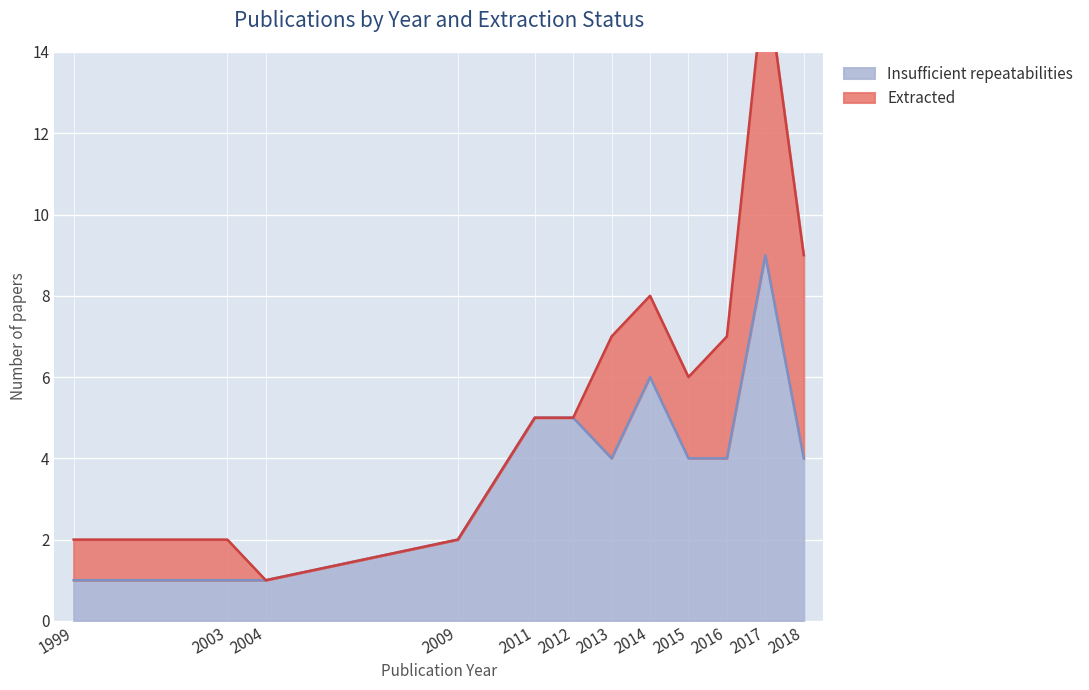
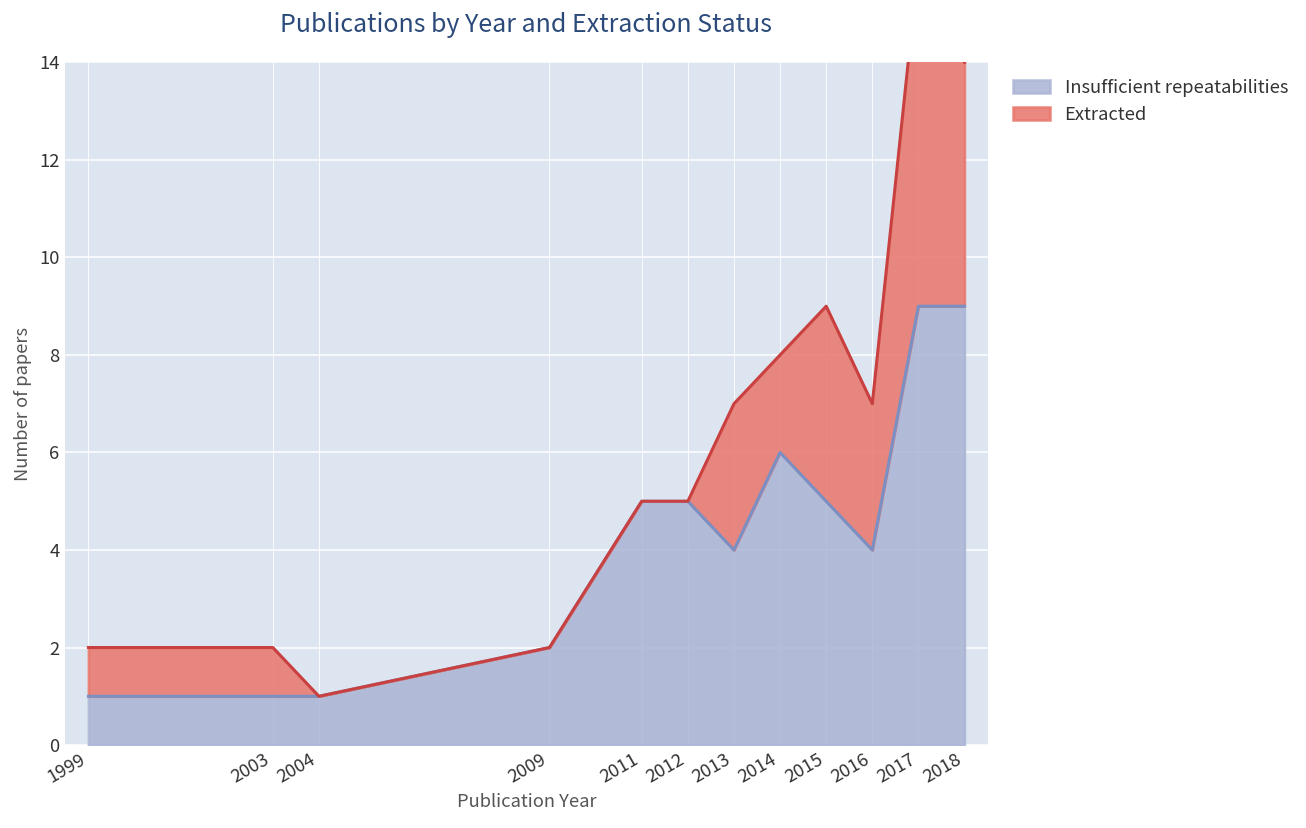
Insufficient repeatabilities, 2015: 4 -> 5
Extracted, 2015: 2 -> 4
Insufficient repeatabilities, 2018: 4 -> 9
